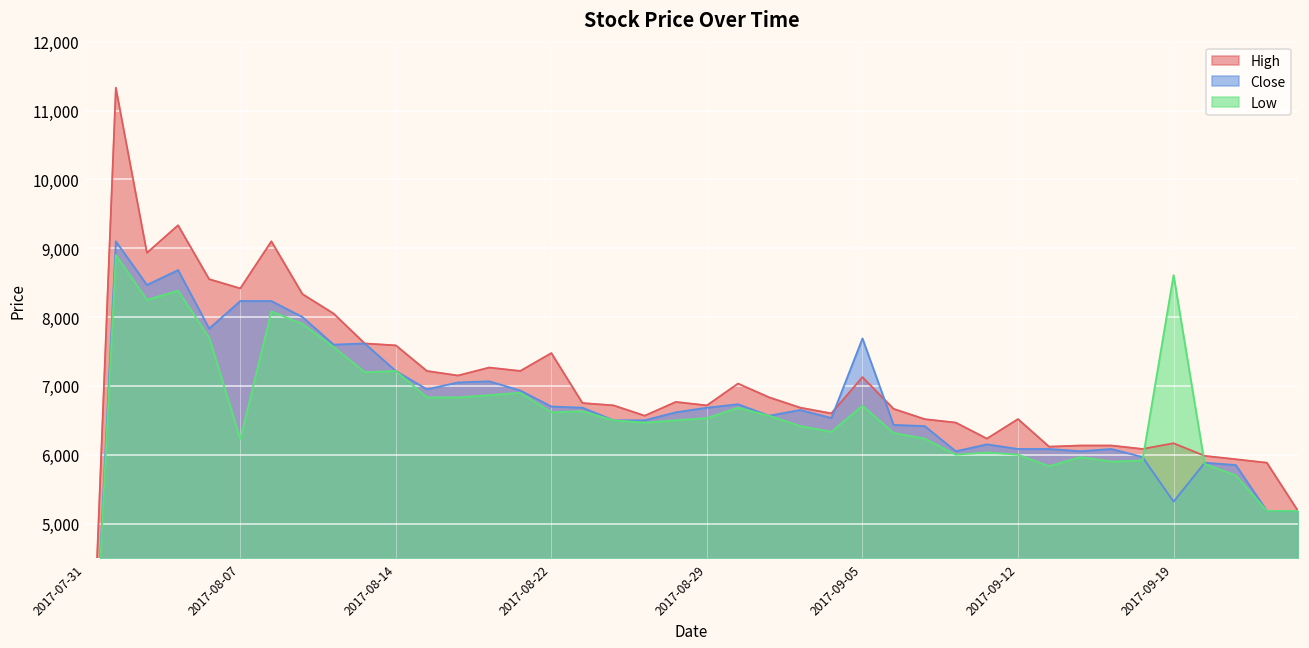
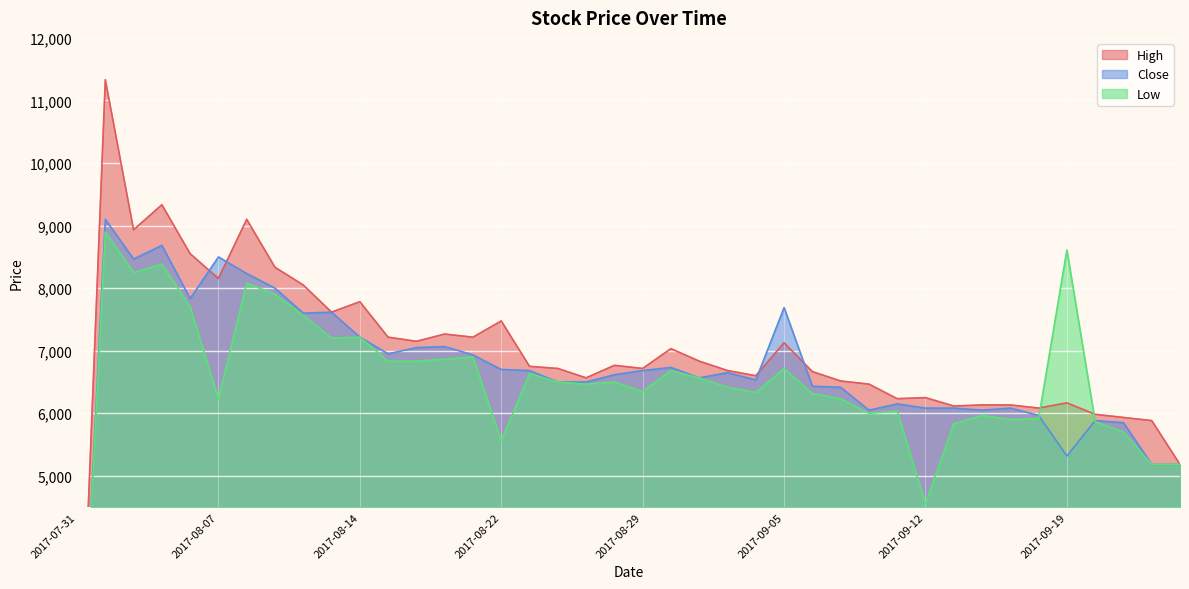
High, 2017-08-07: 8,400 -> 8,200
Close, 2017-08-07: 8,200 -> 8,500
High, 2017-08-14: 7,600 -> 7,800
Low, 2017-08-22: 6,600 -> 5,600
Low, 2017-08-29: 6,500 -> 6,300
High, 2017-09-12: 6,500 -> 6,300
Low, 2017-09-12: 6,000 -> 4,600
